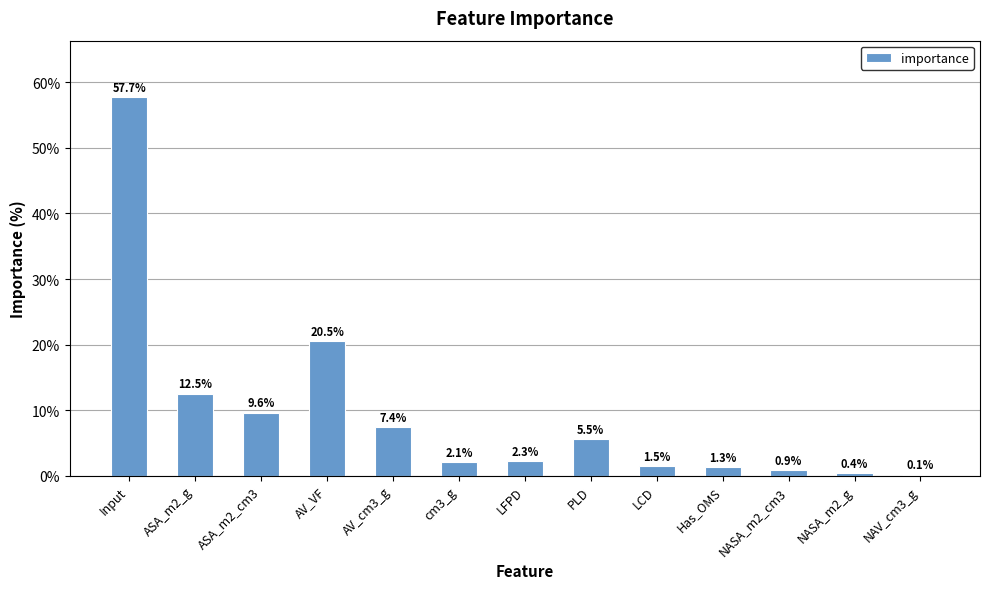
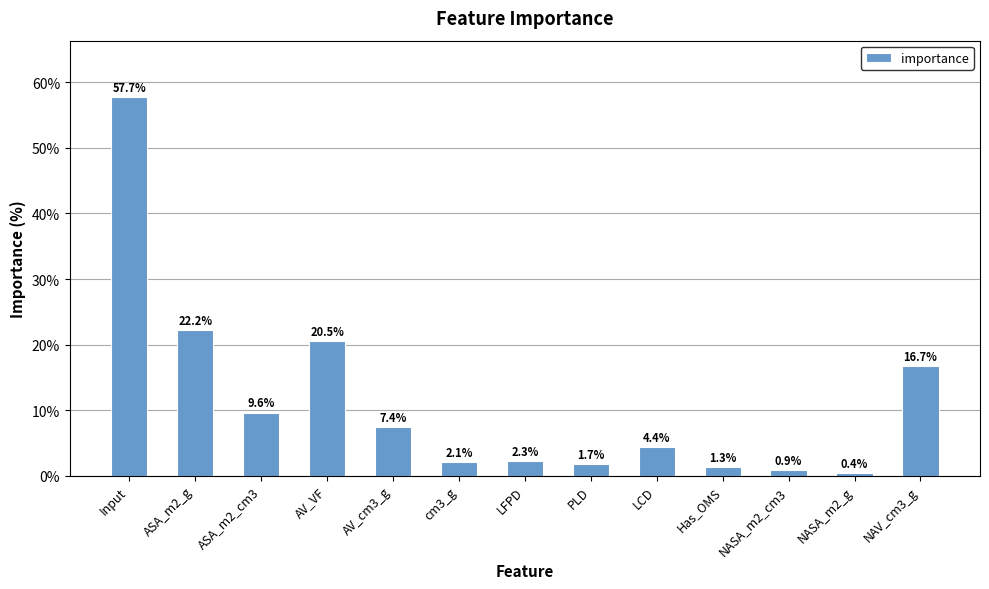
ASA_m2_g: 12.5% -> 22.2%
PLD: 5.5% -> 1.7%
LCD: 1.5% -> 4.4%
NAV_cm3_g: 0.1% -> 16.7%
